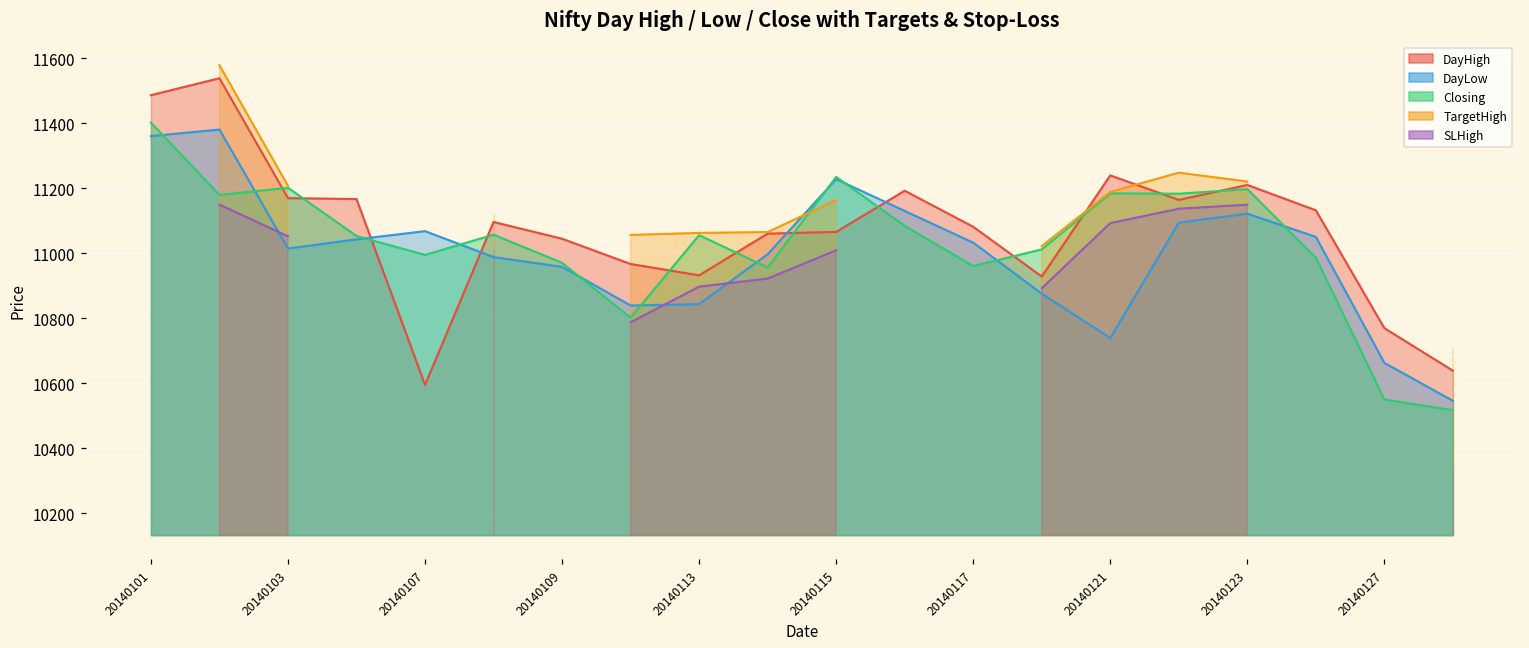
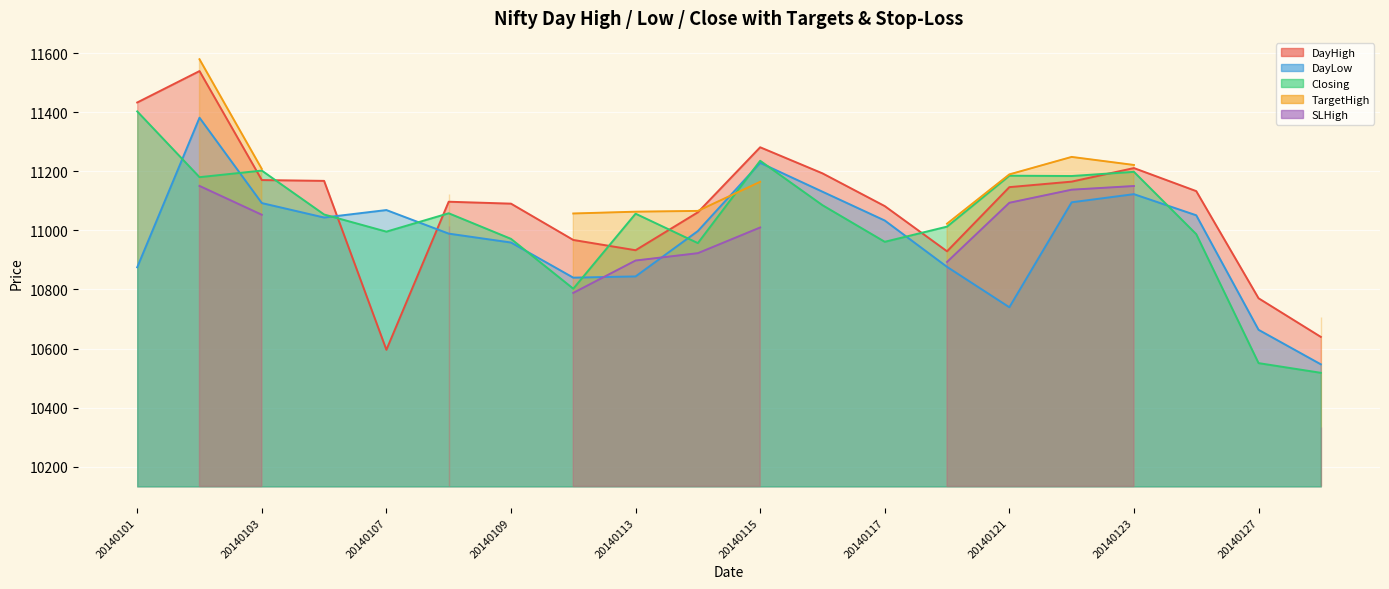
DayHigh, 20140101: 11490 -> 11430
DayLow, 20140101: 11360 -> 10870
DayLow, 20140103: 11020 -> 11090
DayHigh, 20140109: 11050 -> 11090
DayHigh, 20140115: 11070 -> 11280
DayHigh, 20140121: 11240 -> 11150
